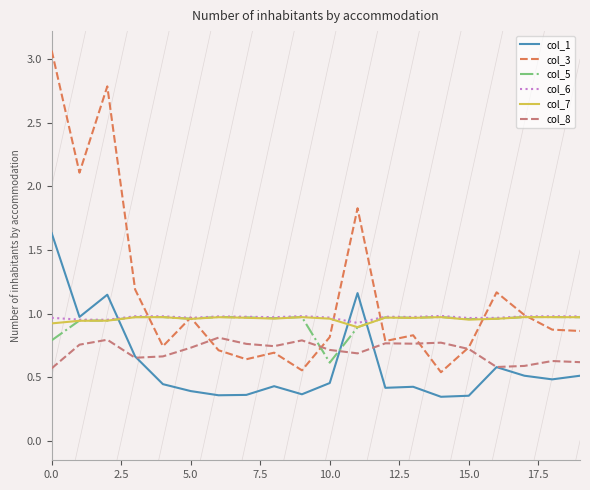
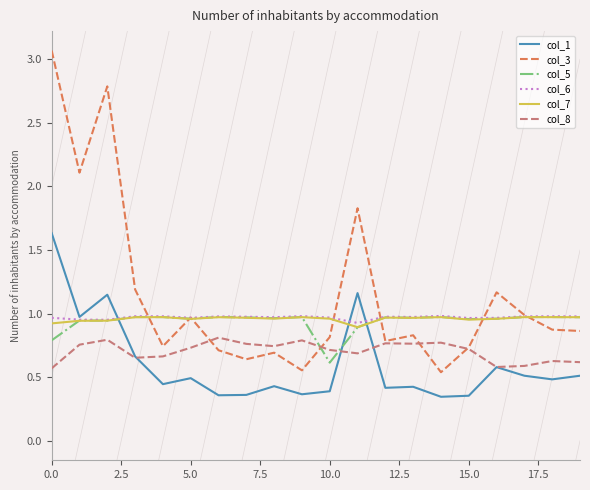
col_1, 5.0: 0.39 -> 0.49
col_1, 10.0: 0.45 -> 0.39
